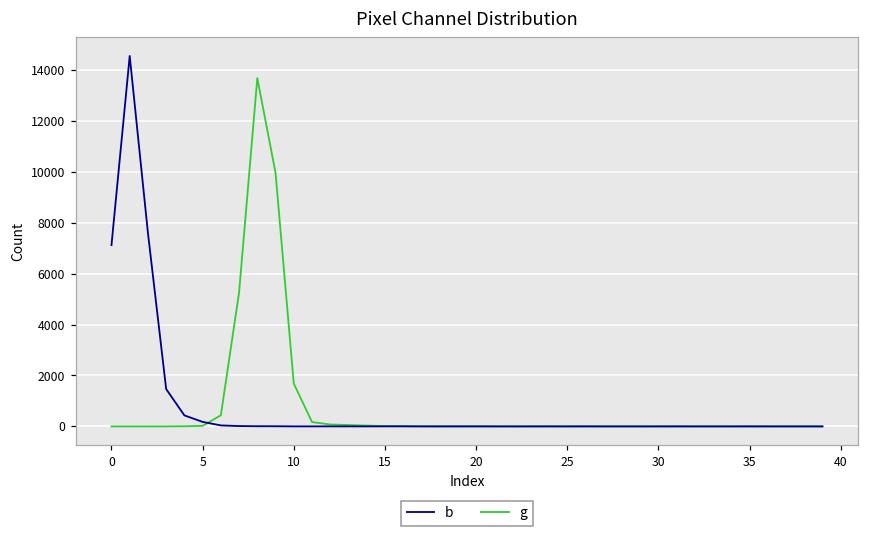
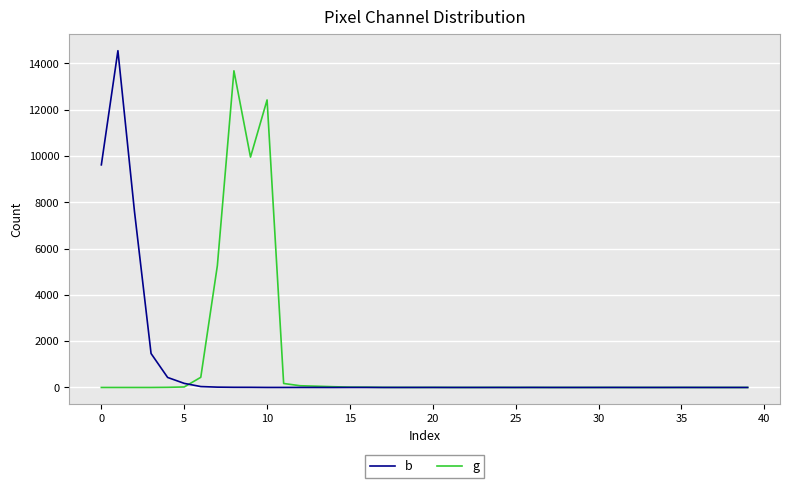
b, 0: 7100 -> 9600
g, 10: 1700 -> 12400
